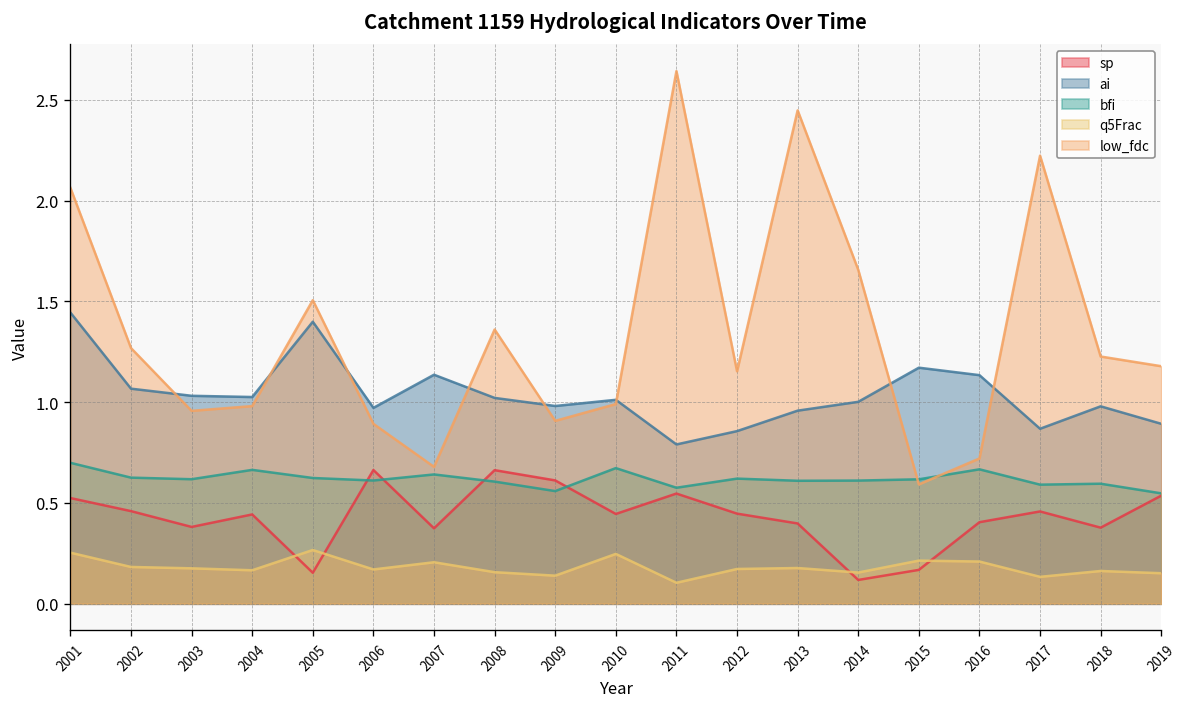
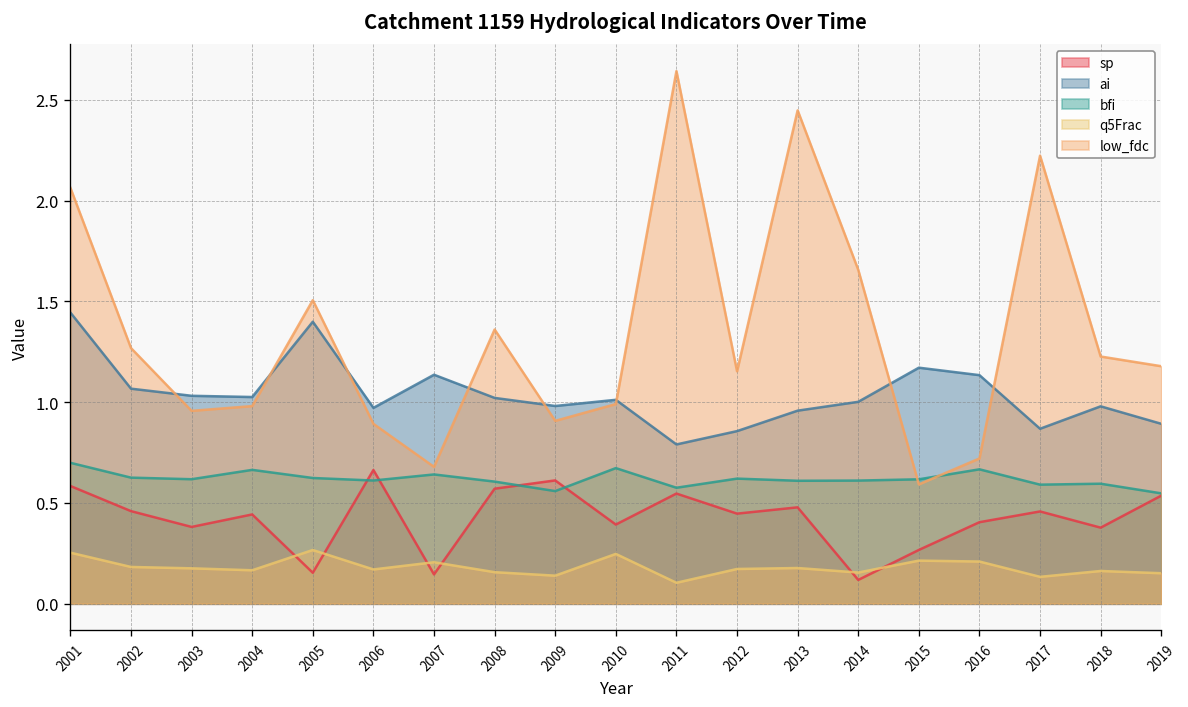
sp, 2001: 0.52 -> 0.58
sp, 2007: 0.37 -> 0.15
sp, 2008: 0.66 -> 0.57
sp, 2010: 0.45 -> 0.39
sp, 2013: 0.40 -> 0.48
sp, 2015: 0.17 -> 0.27
